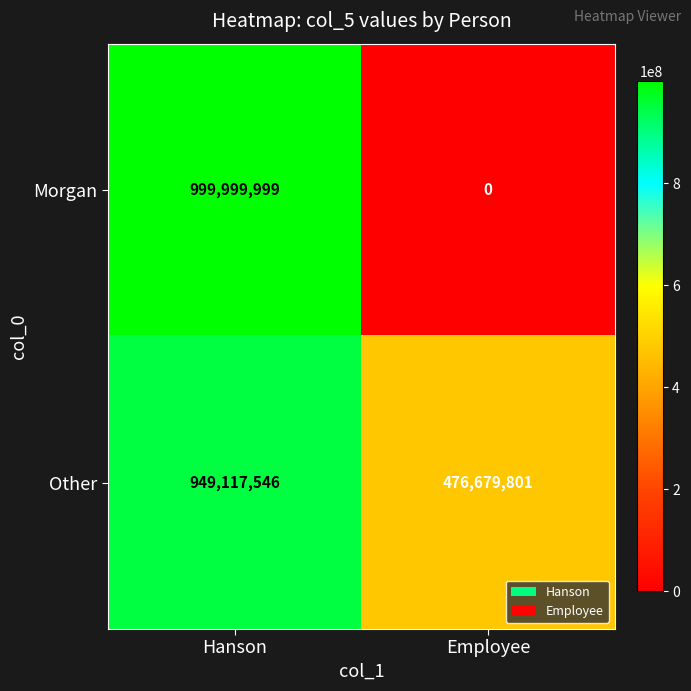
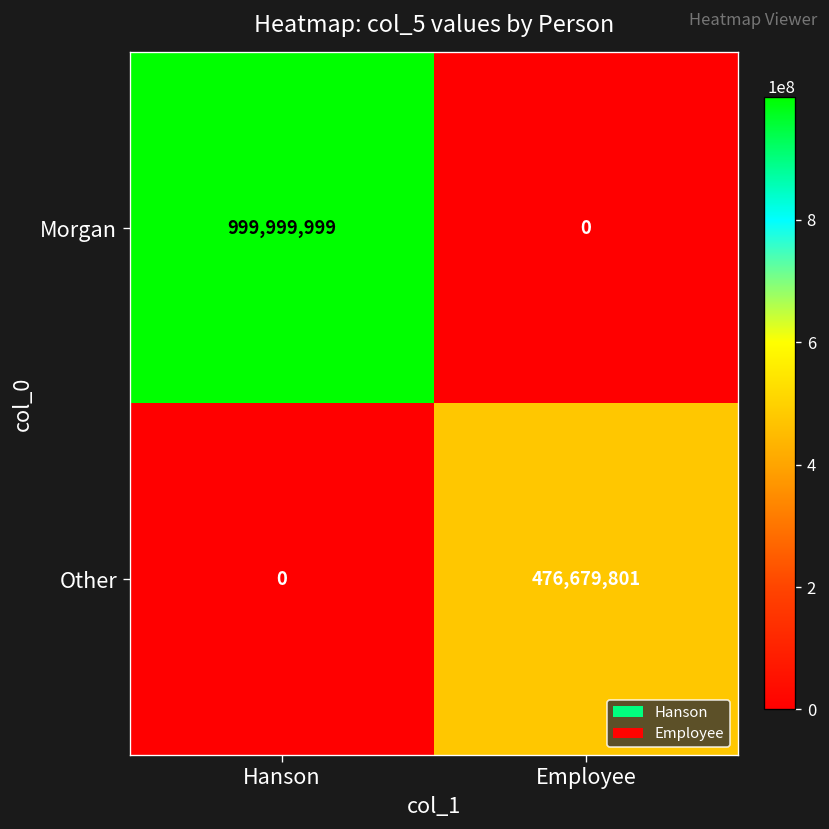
Other, Hanson: 949,117,546 -> 0
